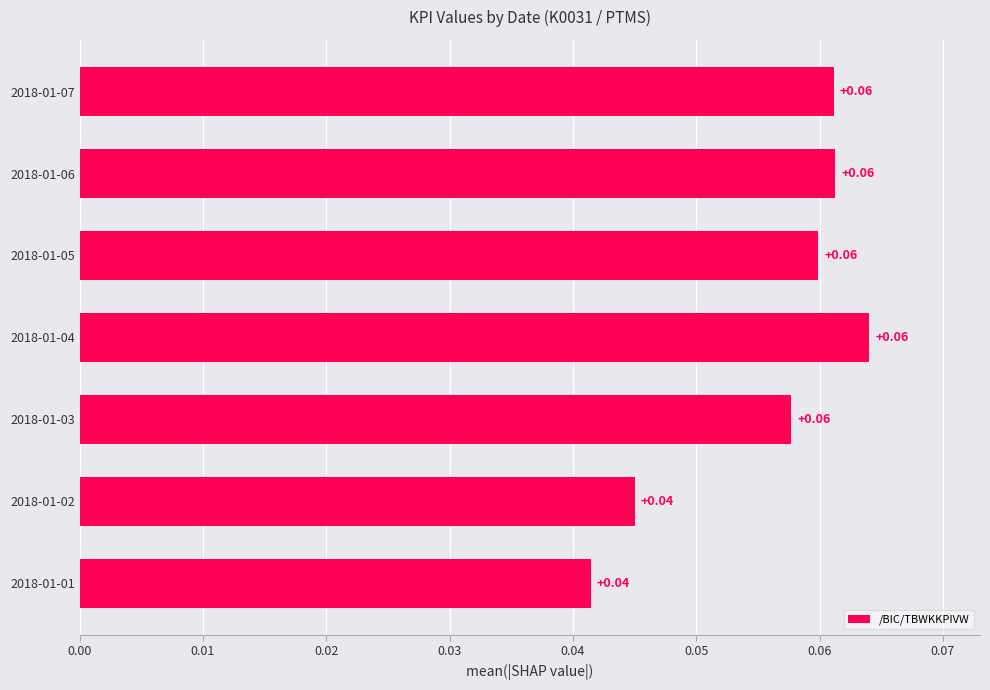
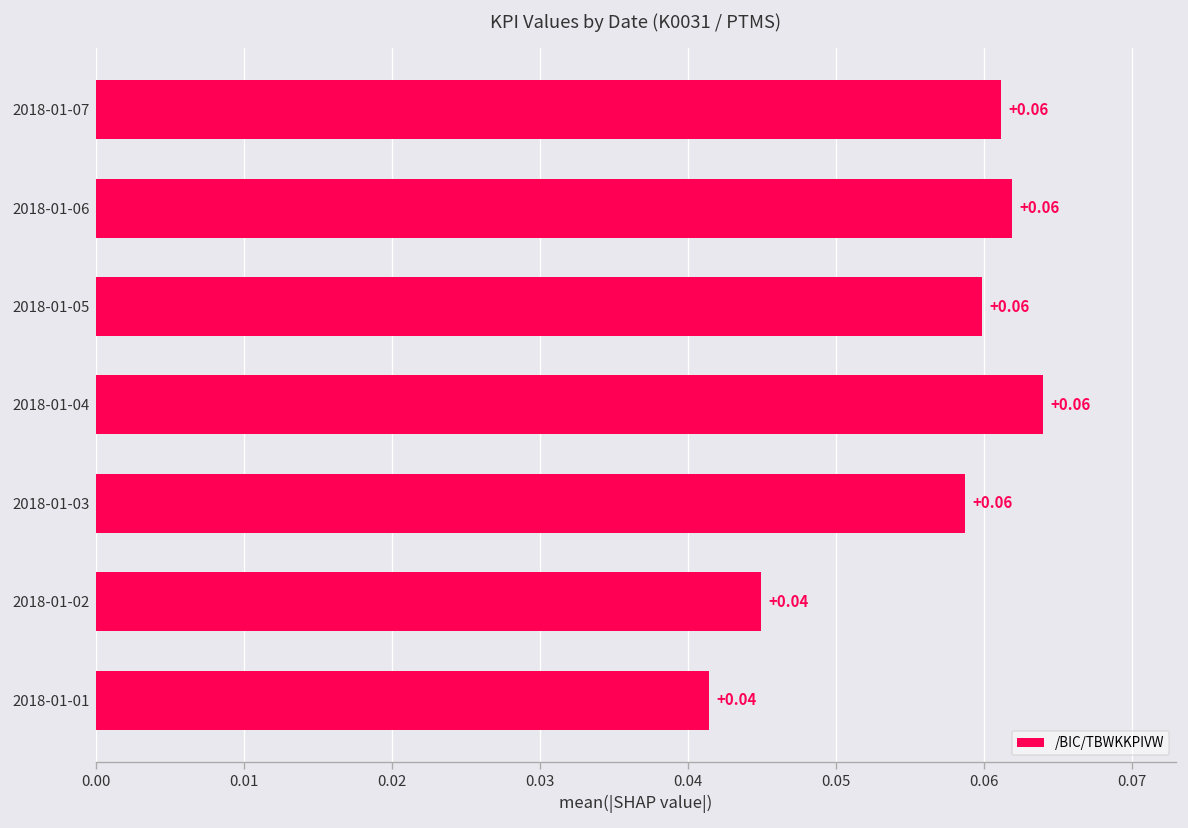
2018-01-06: 0.0613 -> 0.0619
2018-01-03: 0.0577 -> 0.0588
